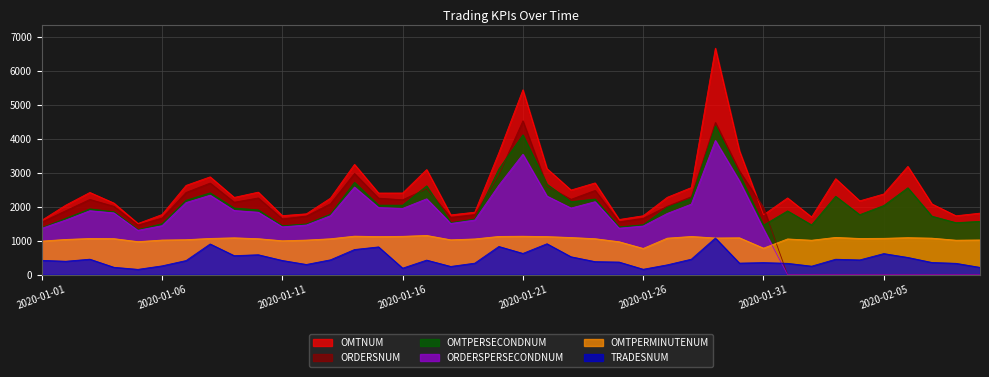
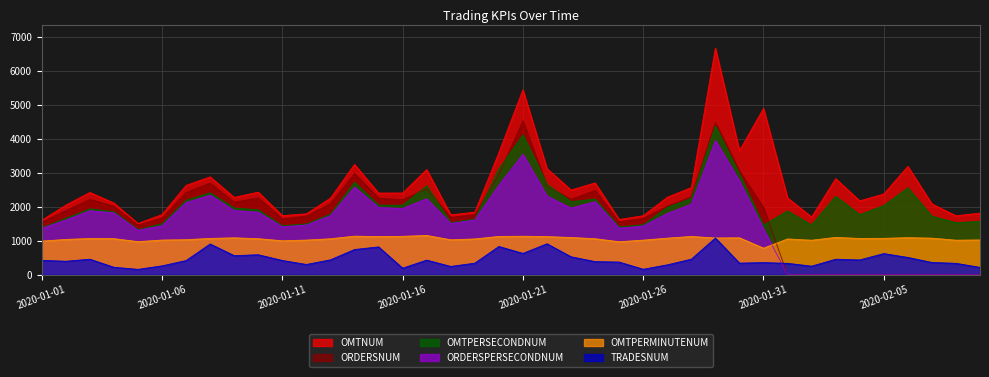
OMTPERMINUTENUM, 2020-01-26: 800 -> 1000
OMTNUM, 2020-01-31: 1800 -> 4900
